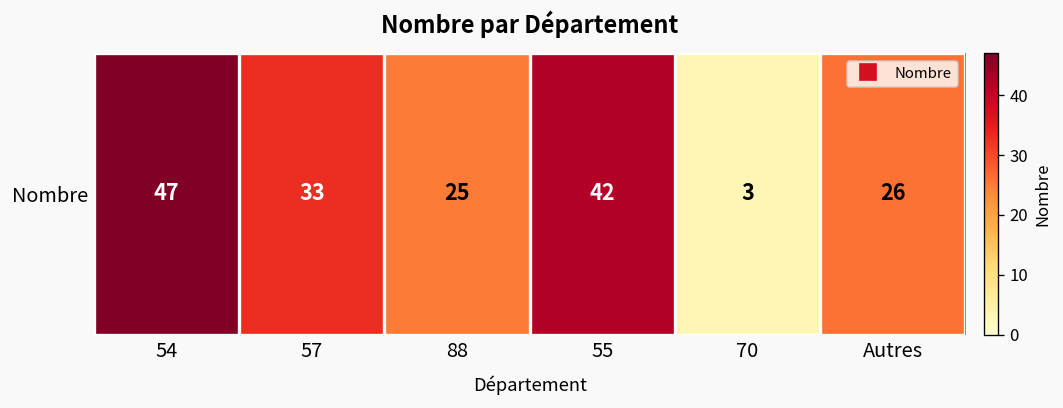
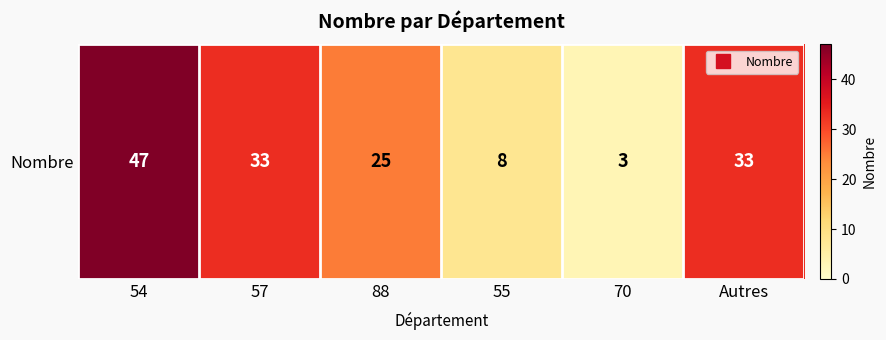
Nombre, 55: 42 -> 8
Nombre, Autres: 26 -> 33
